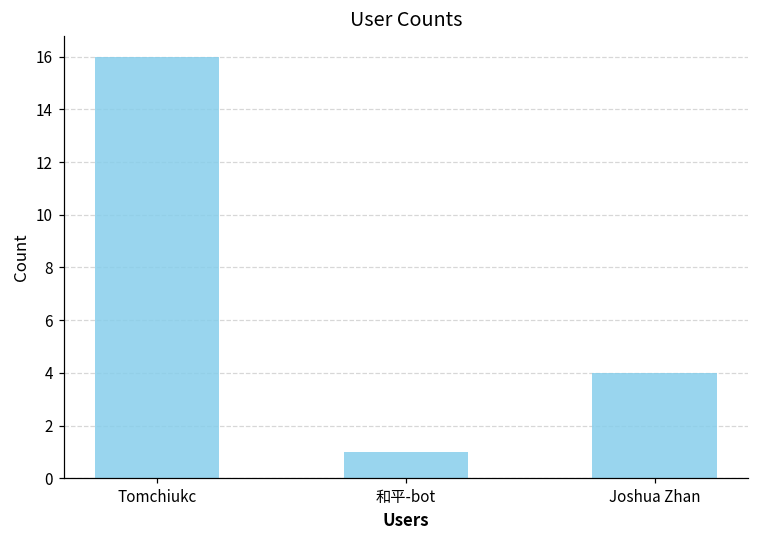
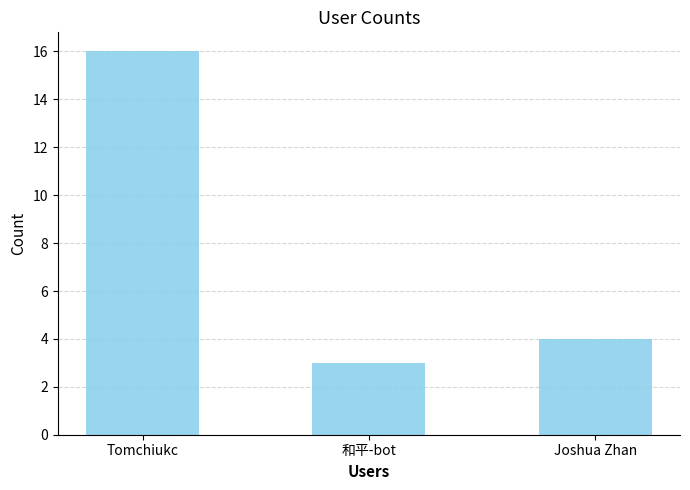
和平-bot: 1 -> 3
